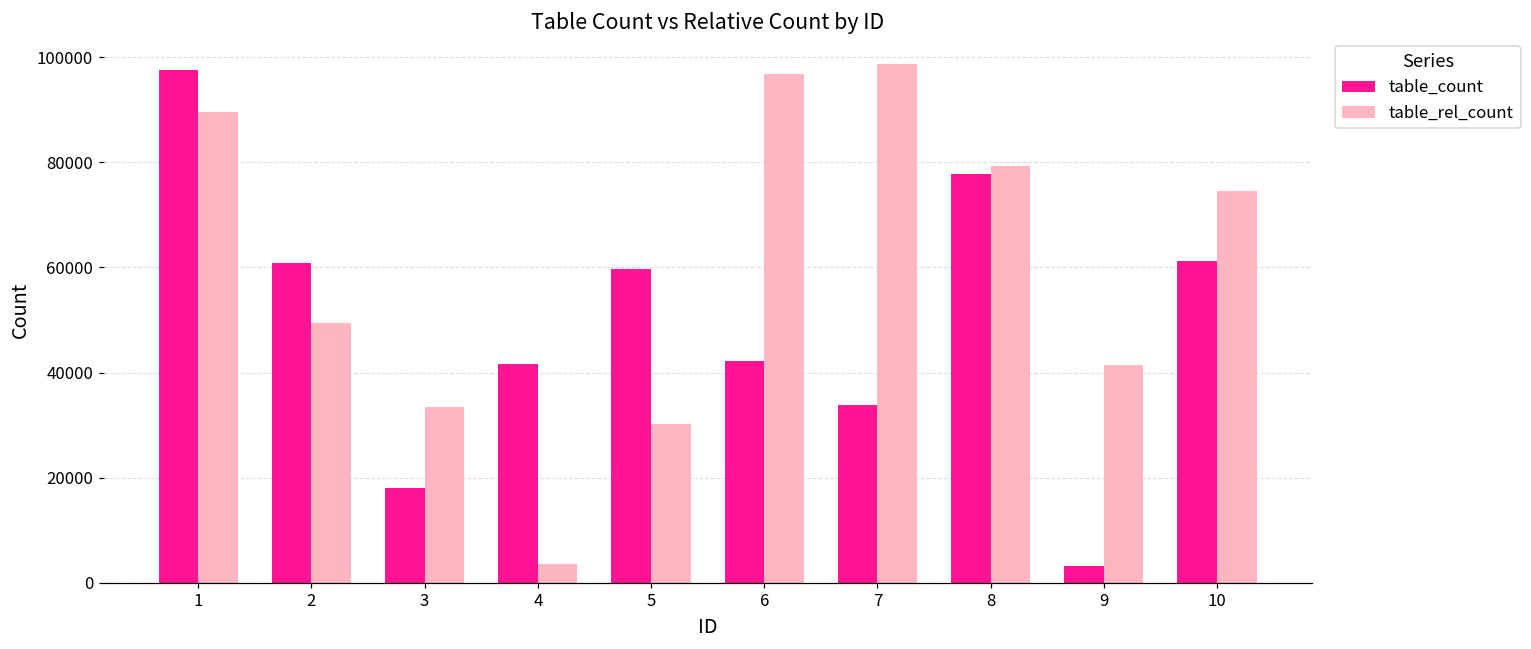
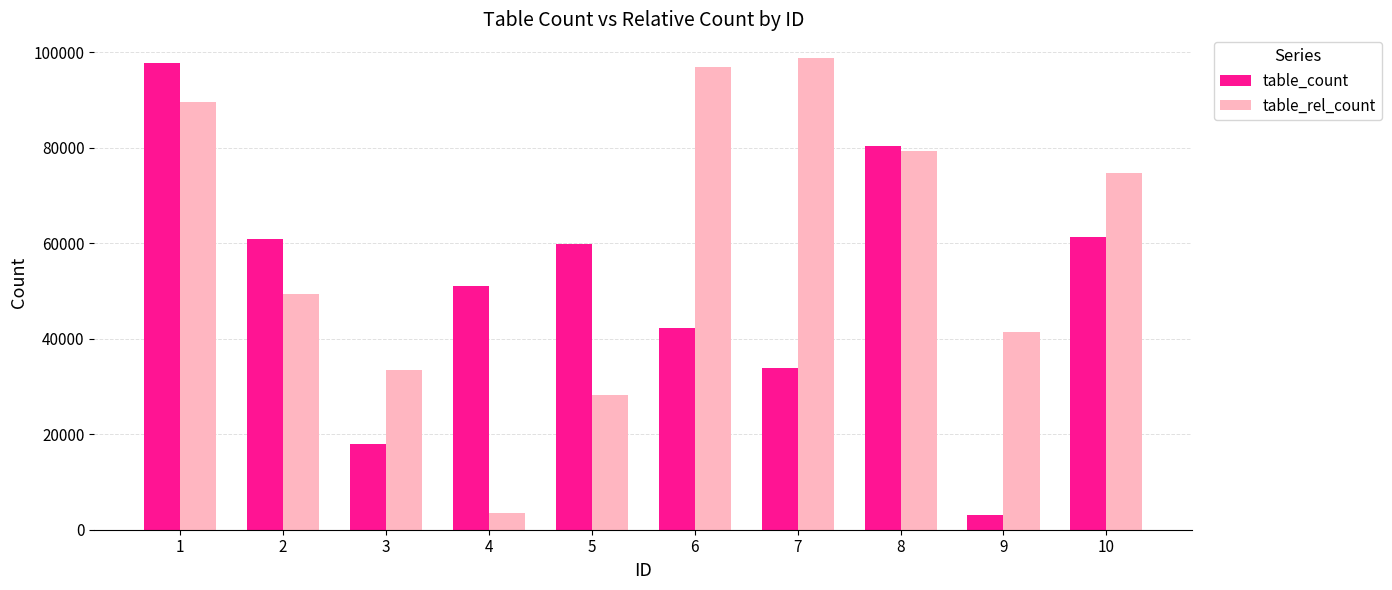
table_count, 4: 42000 -> 51000
table_rel_count, 5: 30000 -> 28000
table_count, 8: 78000 -> 80000
